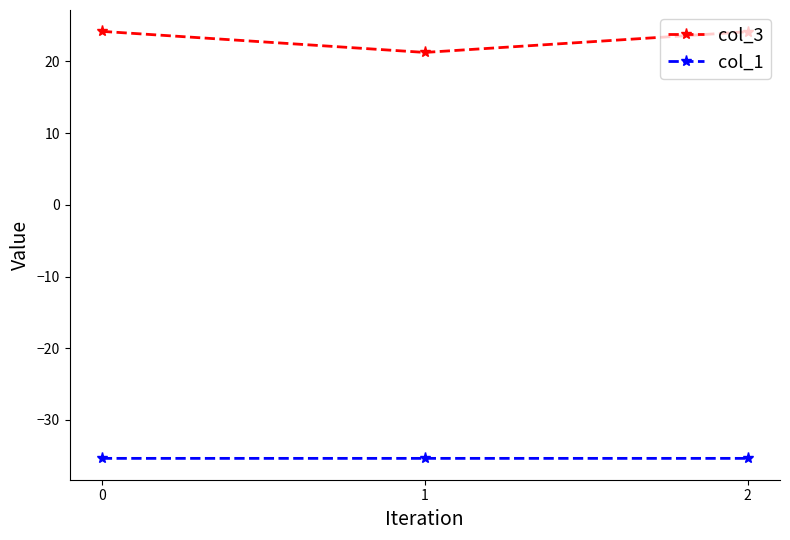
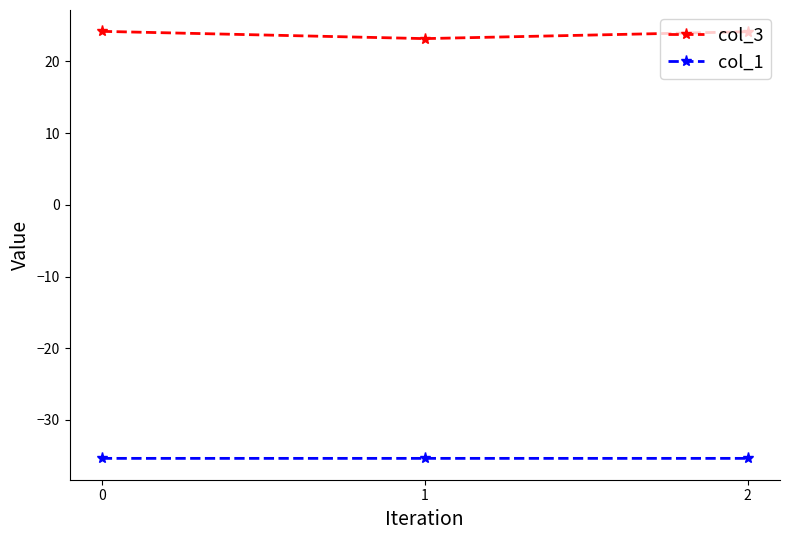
col_3, 1: 21 -> 23
